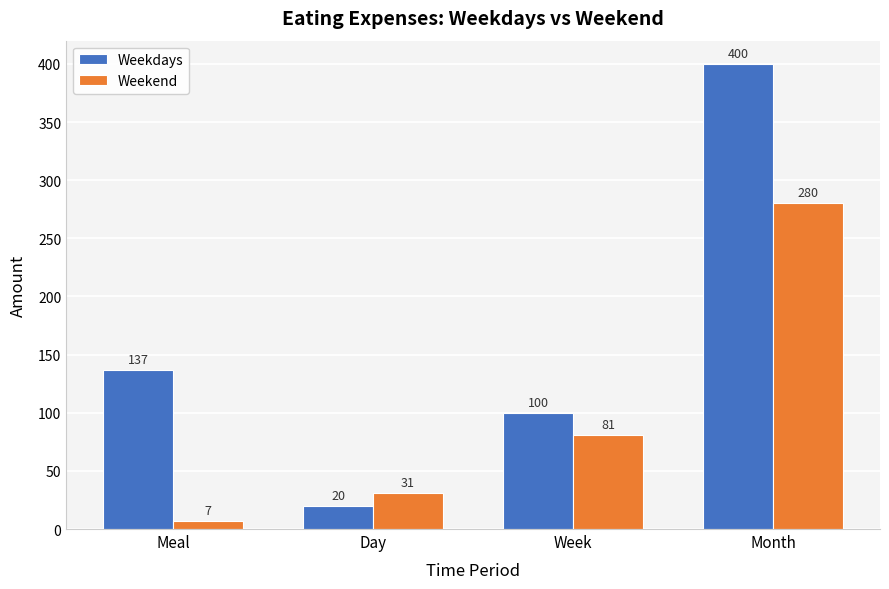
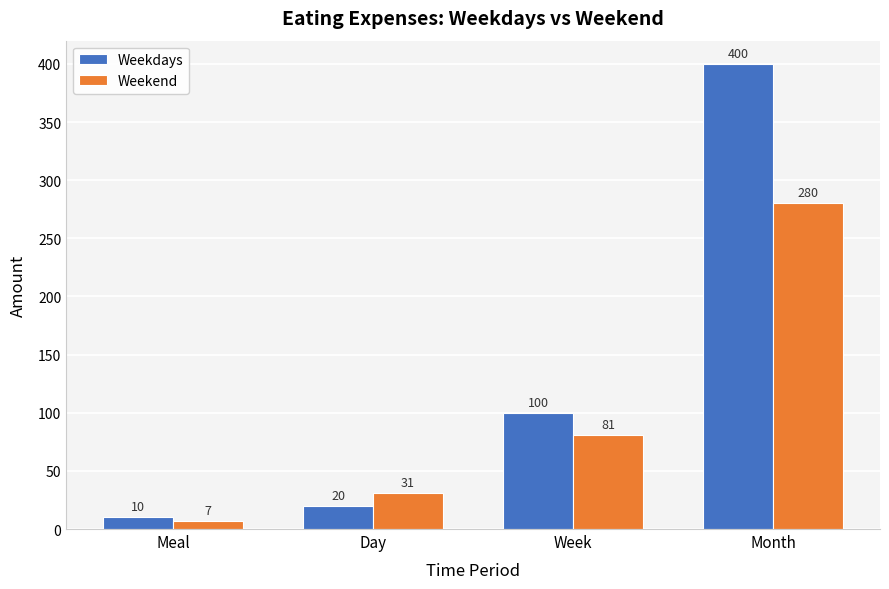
Weekdays, Meal: 137 -> 10
